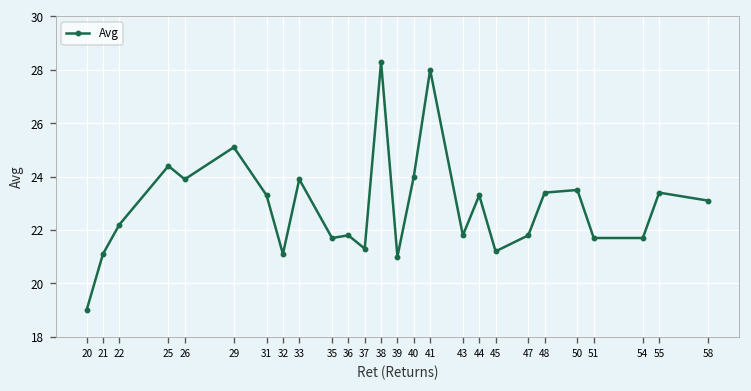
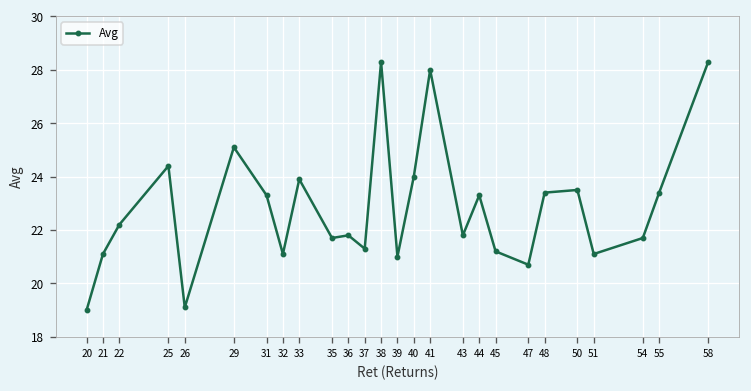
26: 23.9 -> 19.1
47: 21.8 -> 20.7
51: 21.7 -> 21.1
58: 23.1 -> 28.3
